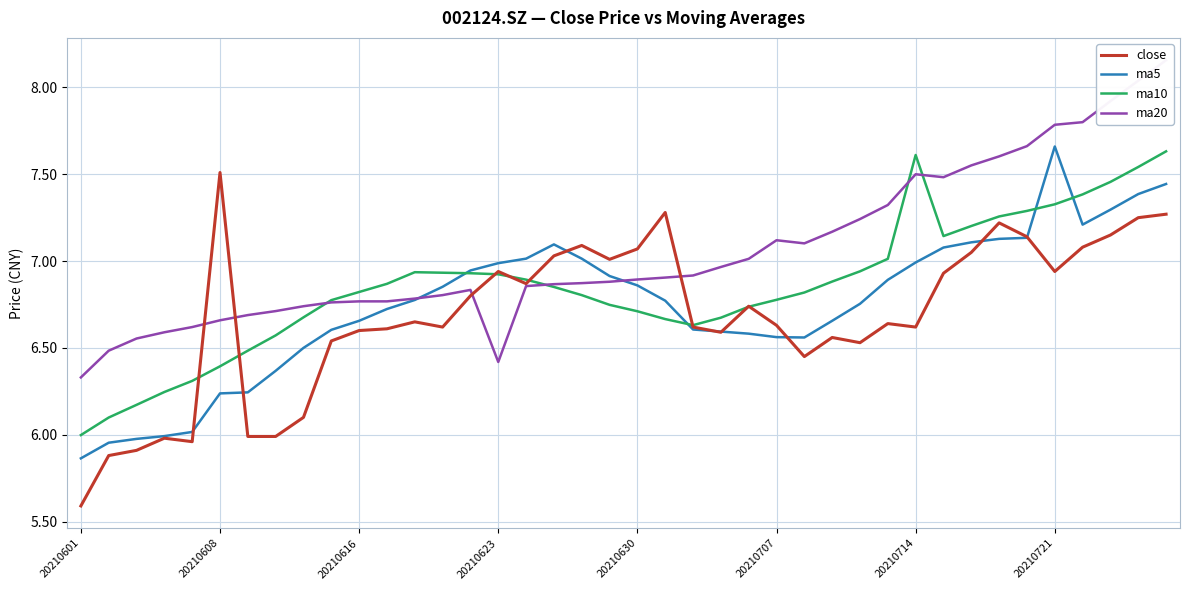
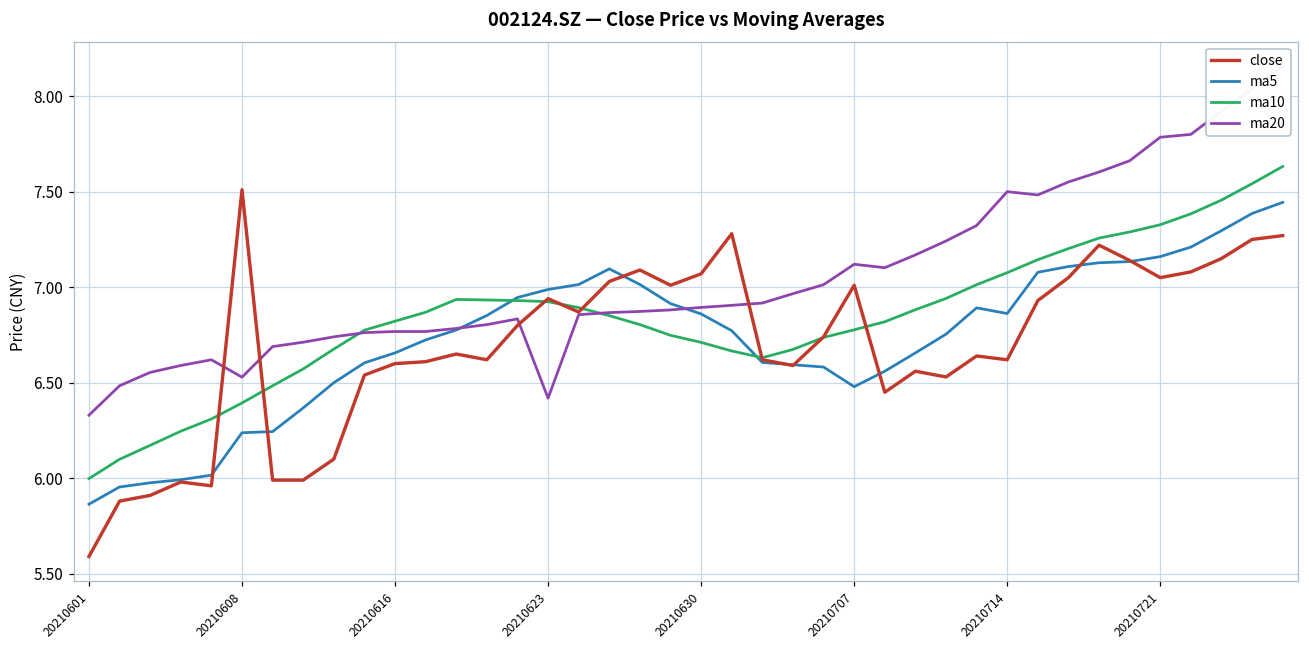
ma20, 20210608: 6.66 -> 6.53
close, 20210707: 6.63 -> 7.01
ma5, 20210707: 6.56 -> 6.48
ma5, 20210714: 6.99 -> 6.86
ma10, 20210714: 7.61 -> 7.08
close, 20210721: 6.94 -> 7.05
ma5, 20210721: 7.66 -> 7.16
